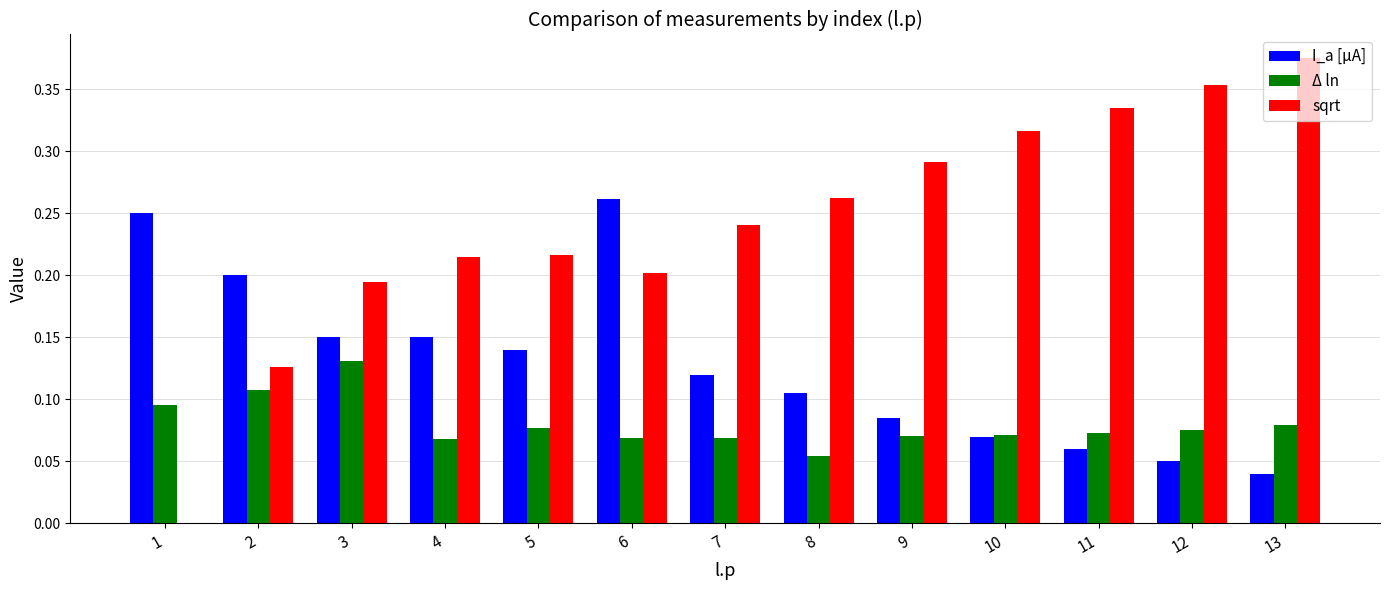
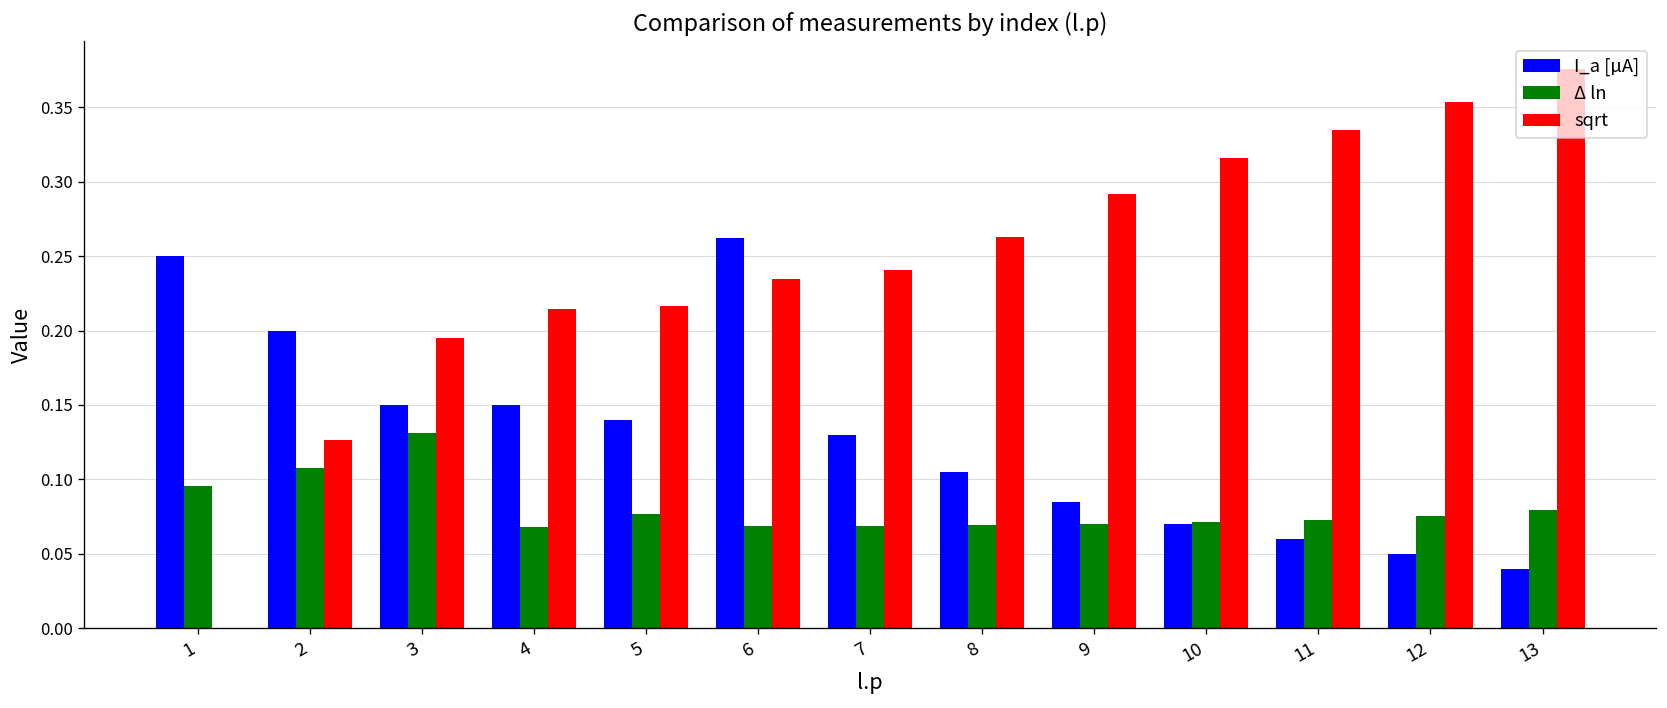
sqrt, 6: 0.202 -> 0.235
I_a [µA], 7: 0.12 -> 0.13
Δ ln, 8: 0.055 -> 0.069
